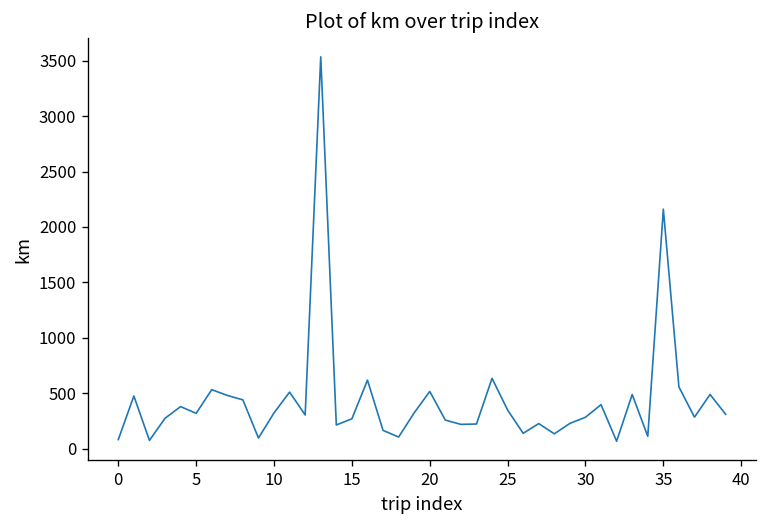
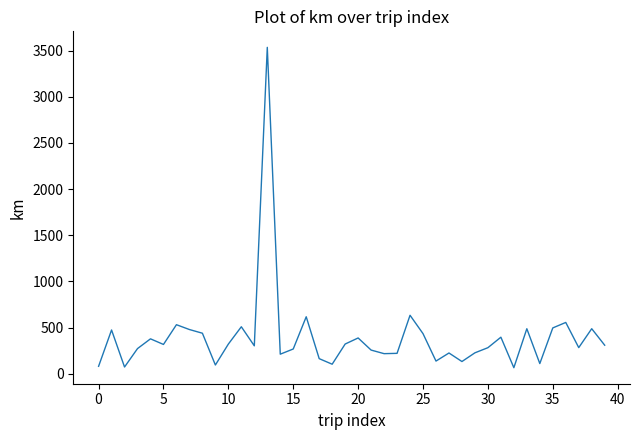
20: 500 -> 400
25: 300 -> 400
35: 2200 -> 500
